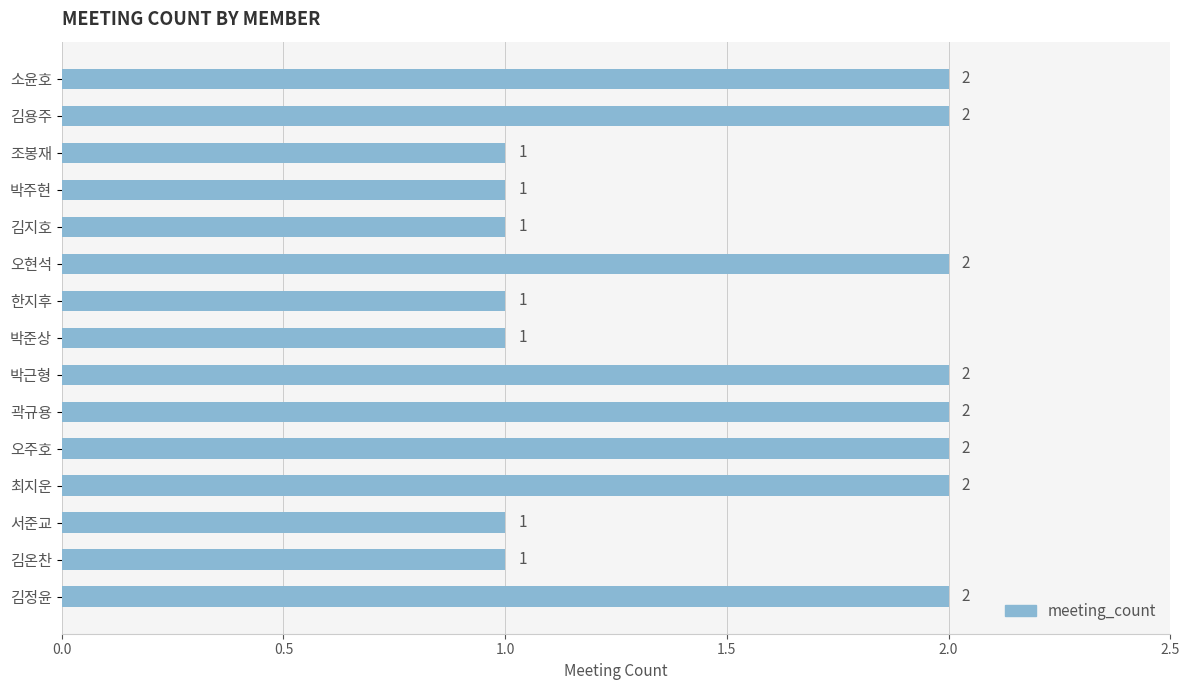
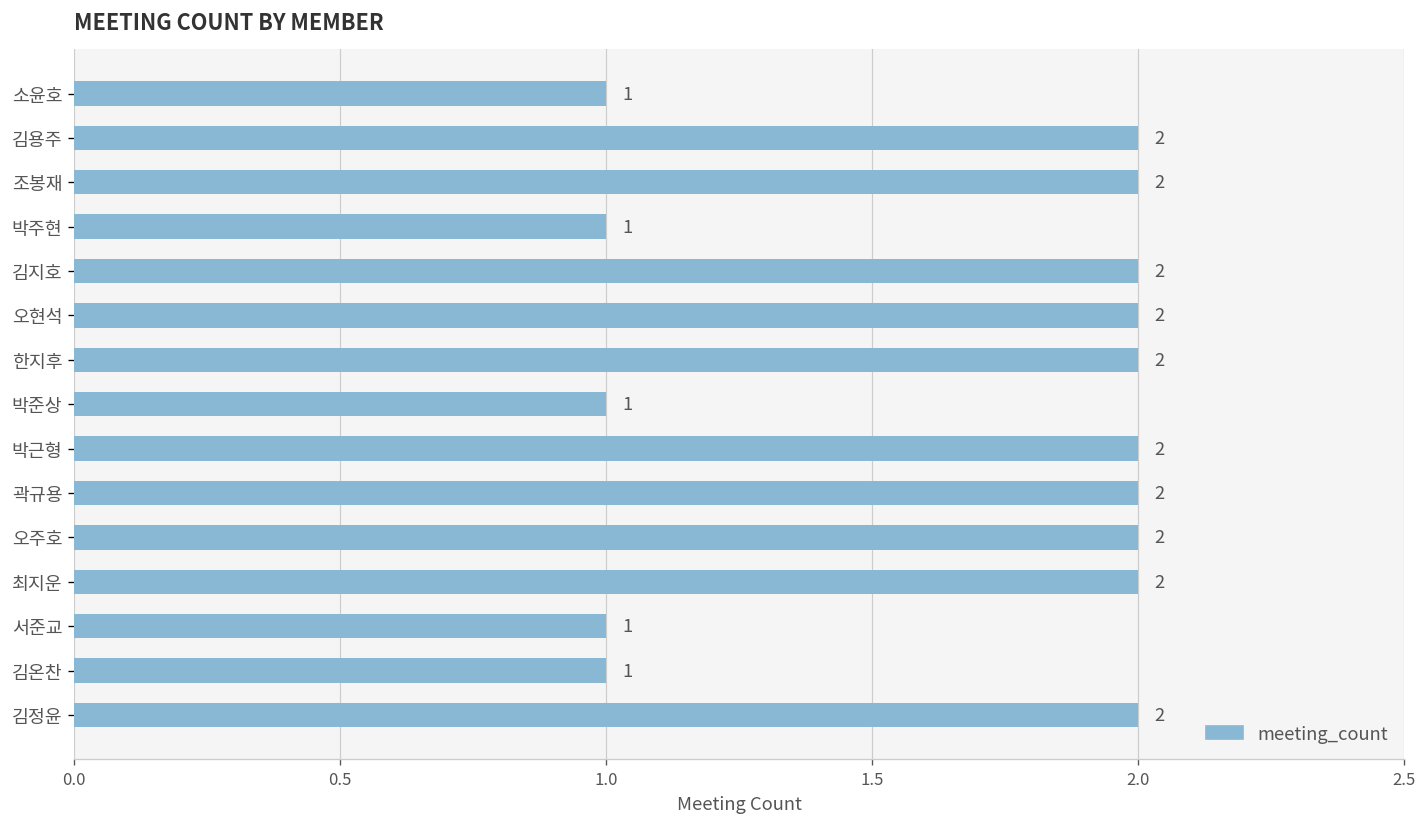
소윤호: 2 -> 1
조봉재: 1 -> 2
김지호: 1 -> 2
한지후: 1 -> 2
